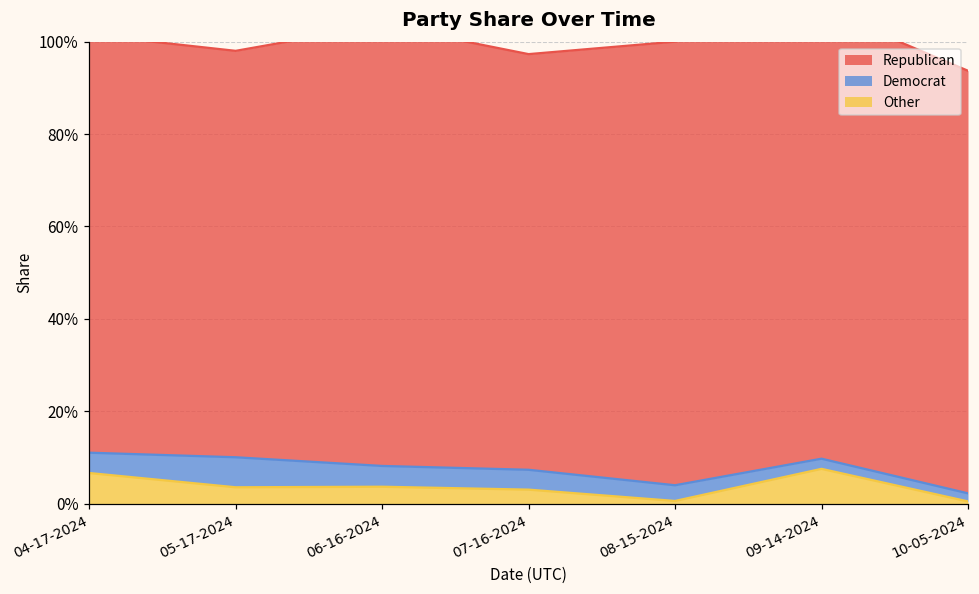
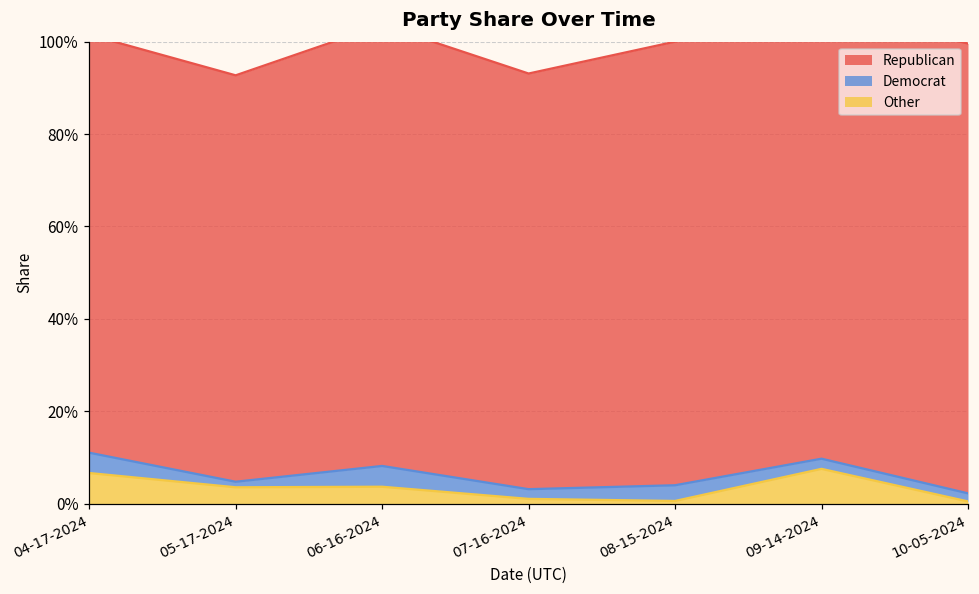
Democrat, 05-17-2024: 7% -> 1%
Other, 07-16-2024: 3% -> 1%
Democrat, 07-16-2024: 4% -> 2%
Republican, 10-05-2024: 92% -> 97%
